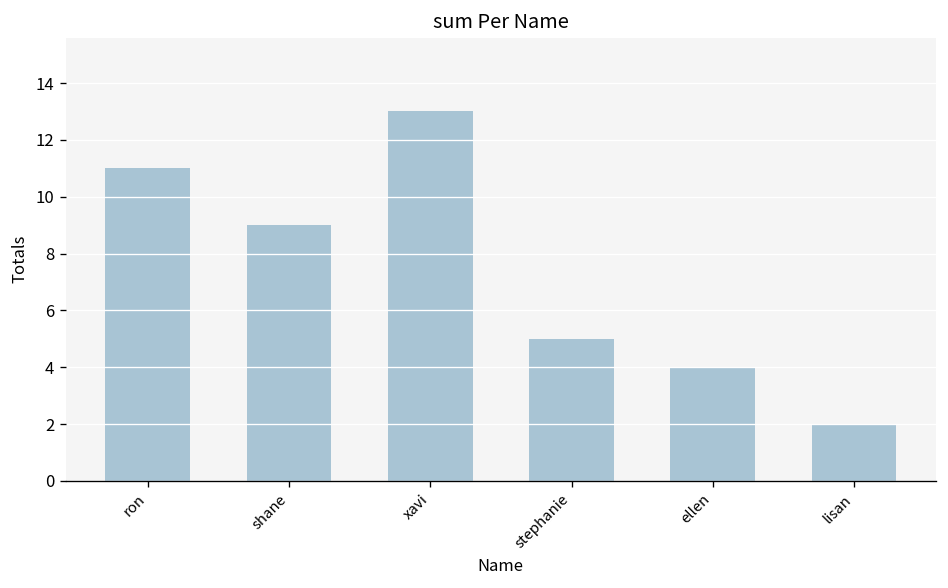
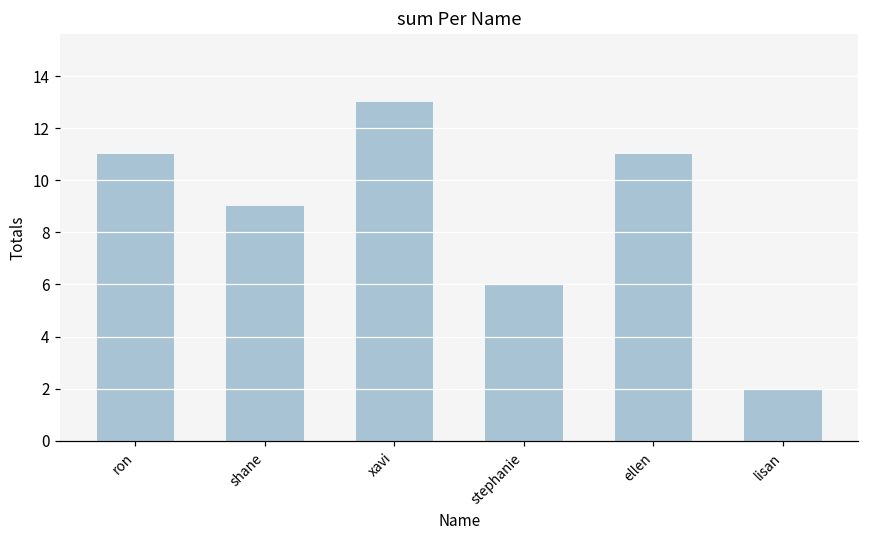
stephanie: 5 -> 6
ellen: 4 -> 11
